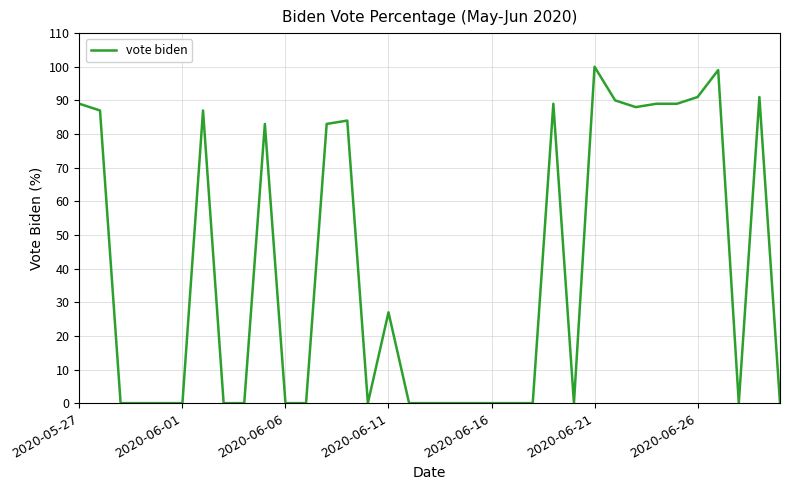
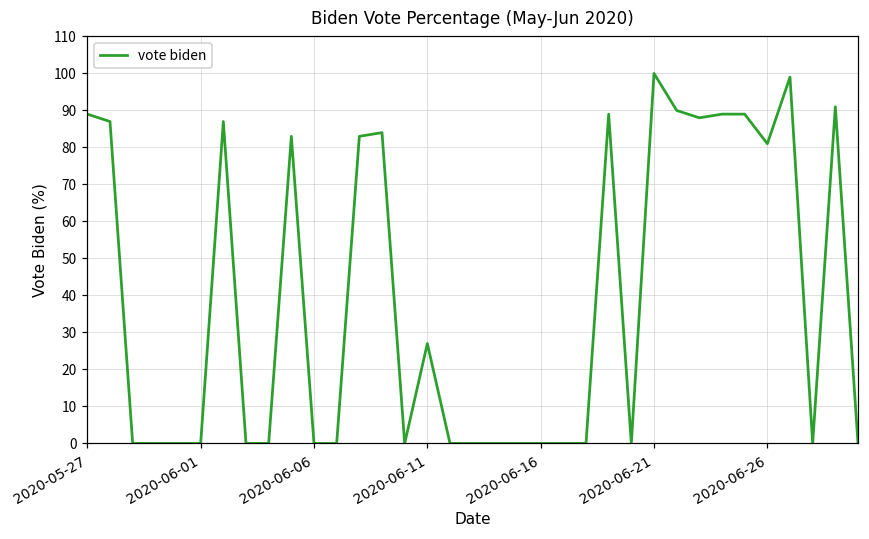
2020-06-26: 91 -> 81
